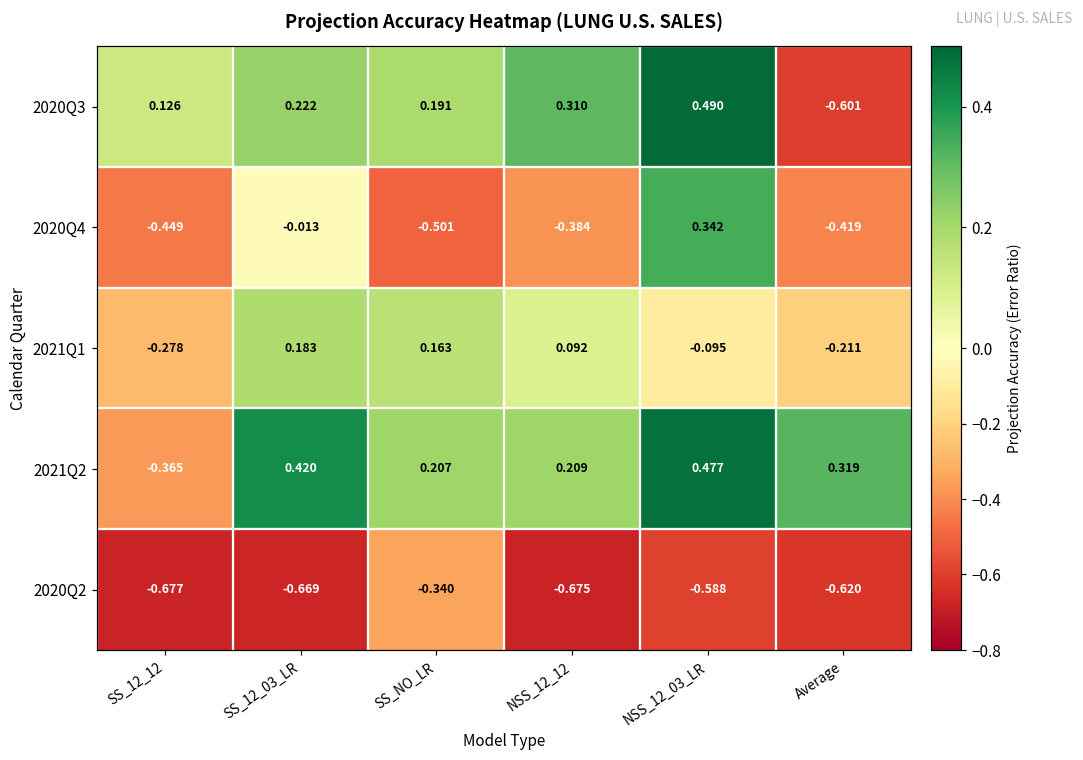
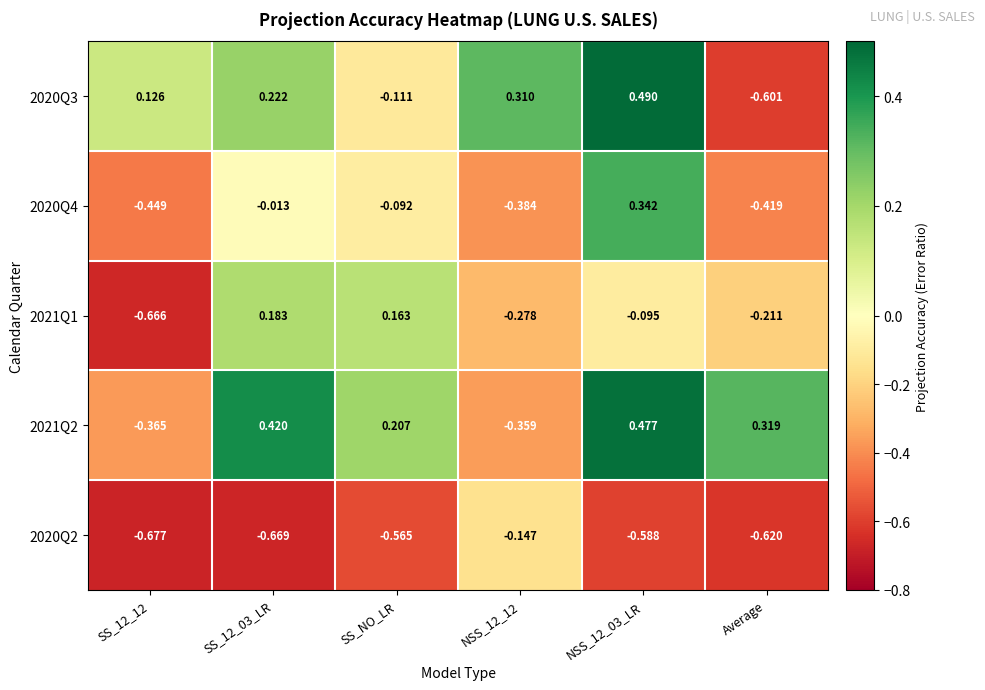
2020Q3, SS_NO_LR: 0.191 -> -0.111
2020Q4, SS_NO_LR: -0.501 -> -0.092
2021Q1, SS_12_12: -0.278 -> -0.666
2021Q1, NSS_12_12: 0.092 -> -0.278
2021Q2, NSS_12_12: 0.209 -> -0.359
2020Q2, SS_NO_LR: -0.340 -> -0.565
2020Q2, NSS_12_12: -0.675 -> -0.147
